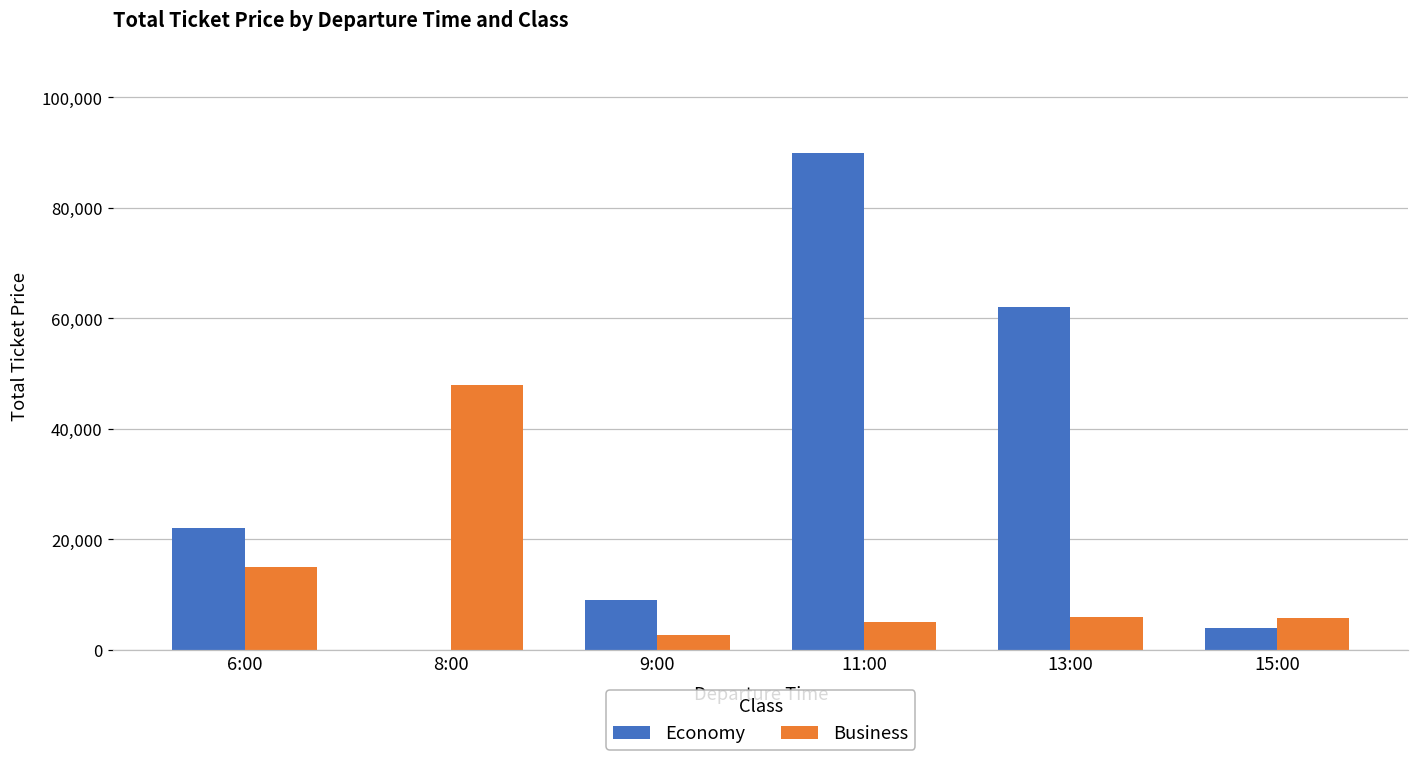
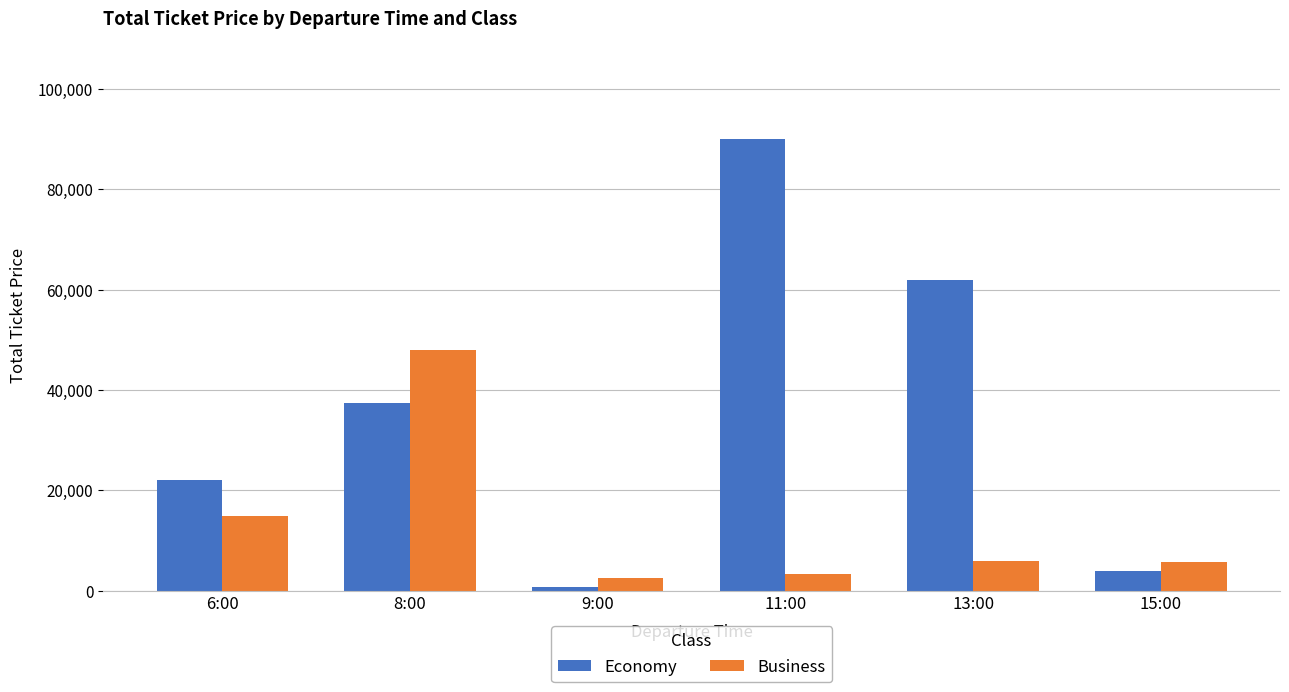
Economy, 8:00: 0 -> 37,000
Economy, 9:00: 9,000 -> 1,000
Business, 11:00: 5,000 -> 3,000
